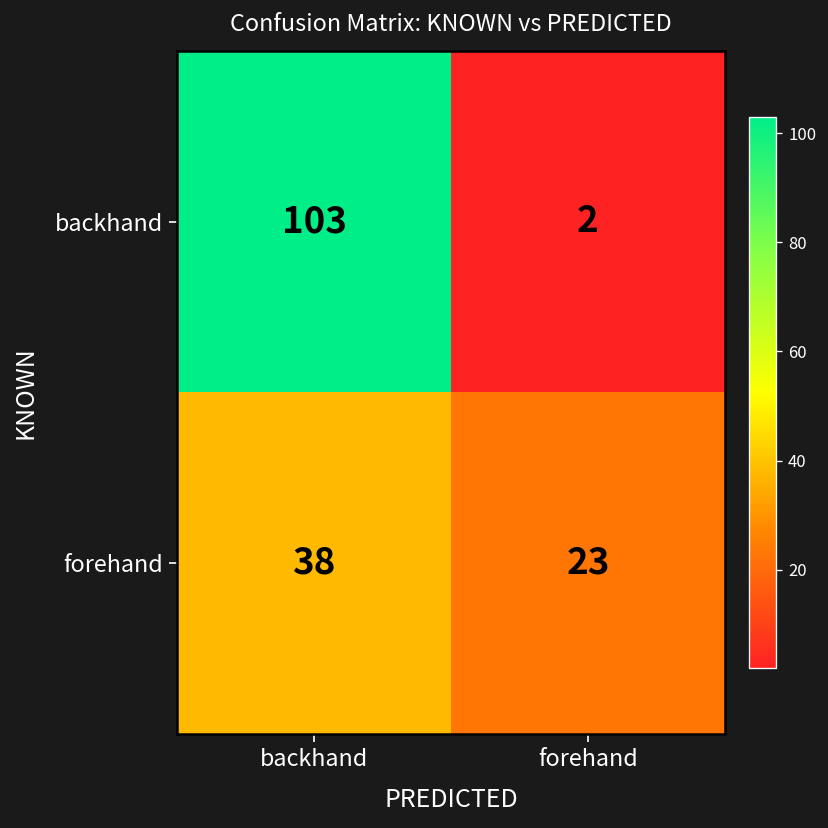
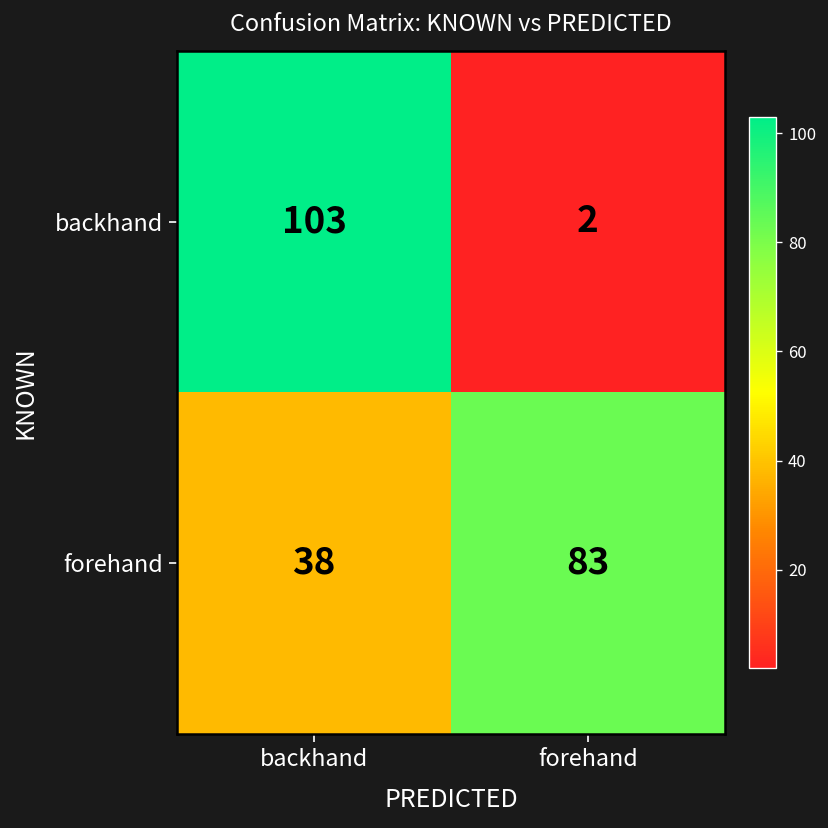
forehand, forehand: 23 -> 83
